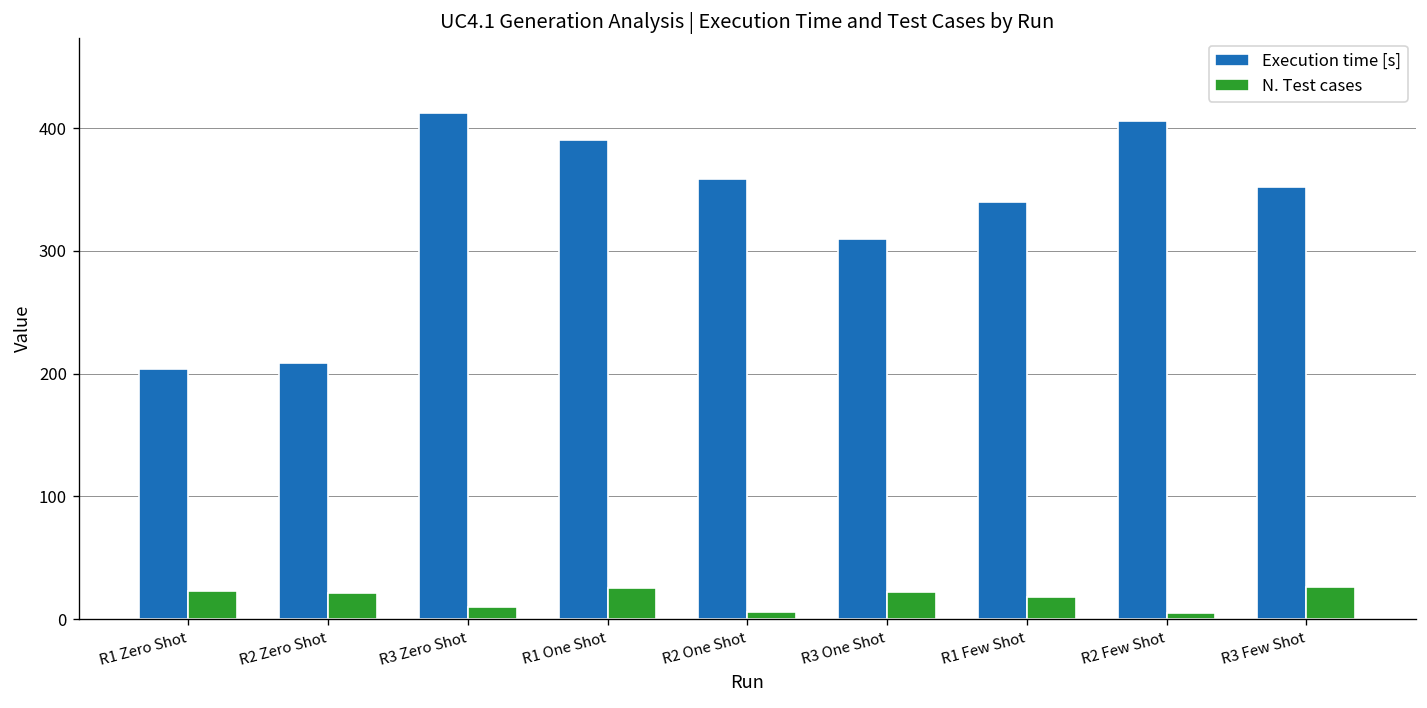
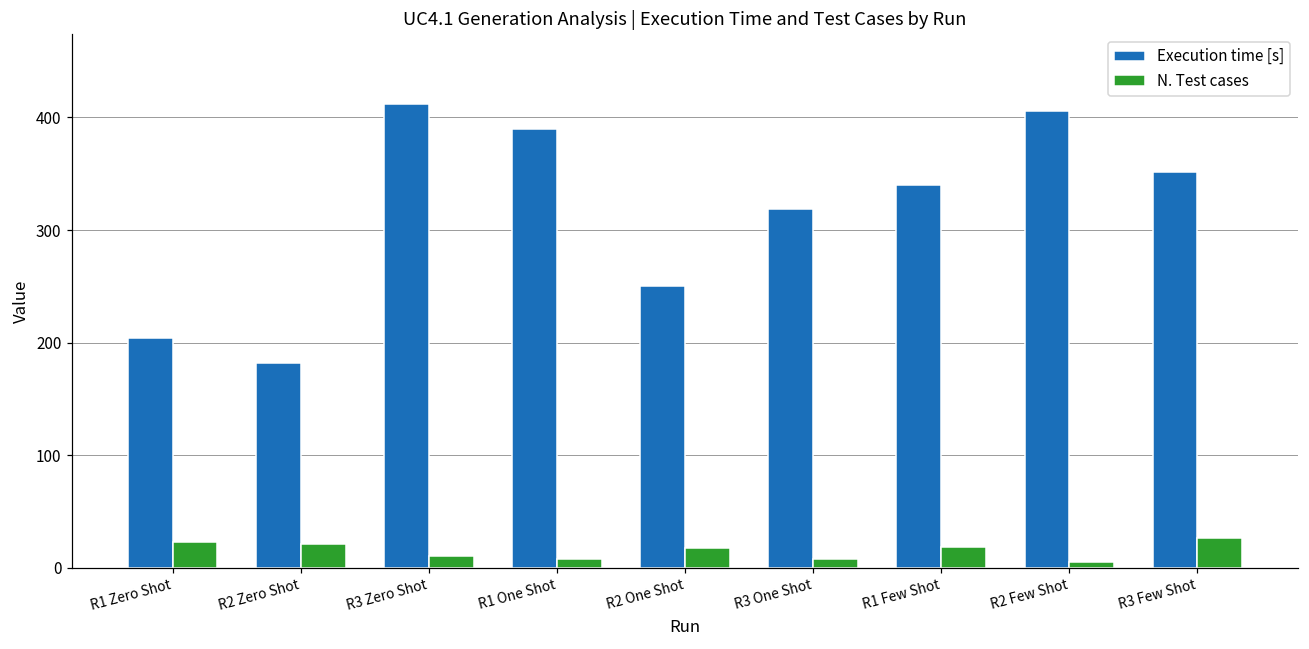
Execution time [s], R2 Zero Shot: 209 -> 182
N. Test cases, R1 One Shot: 25 -> 8
Execution time [s], R2 One Shot: 359 -> 250
N. Test cases, R2 One Shot: 6 -> 17
Execution time [s], R3 One Shot: 310 -> 319
N. Test cases, R3 One Shot: 22 -> 8
